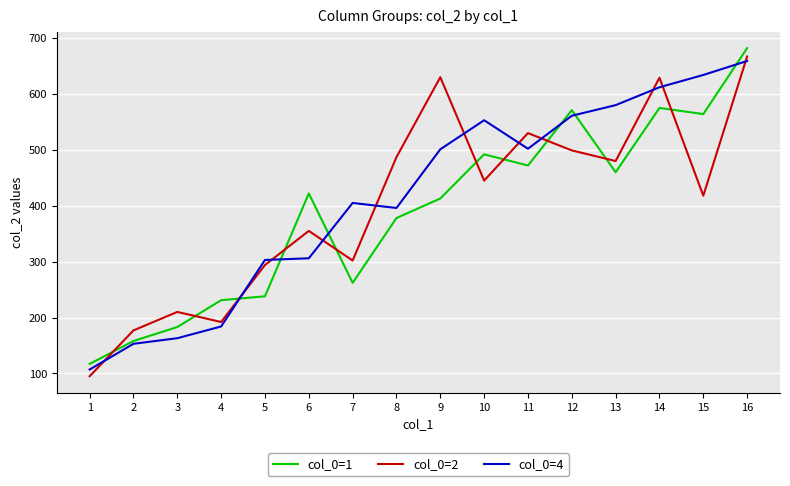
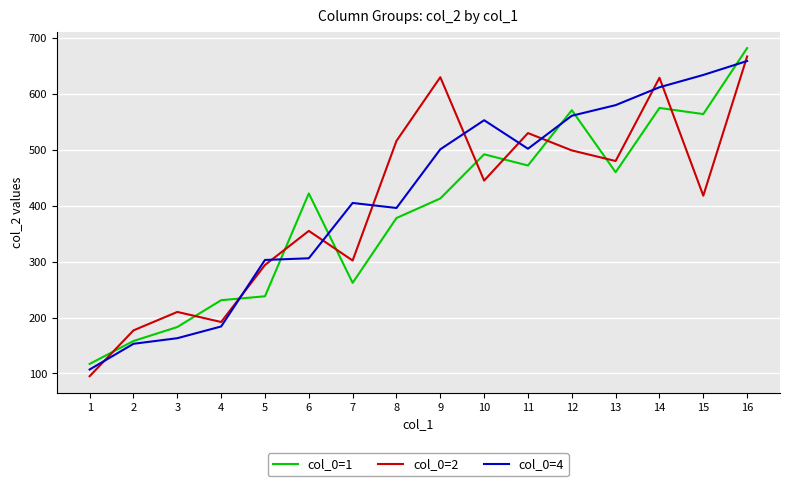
col_0=2, 8: 490 -> 520
